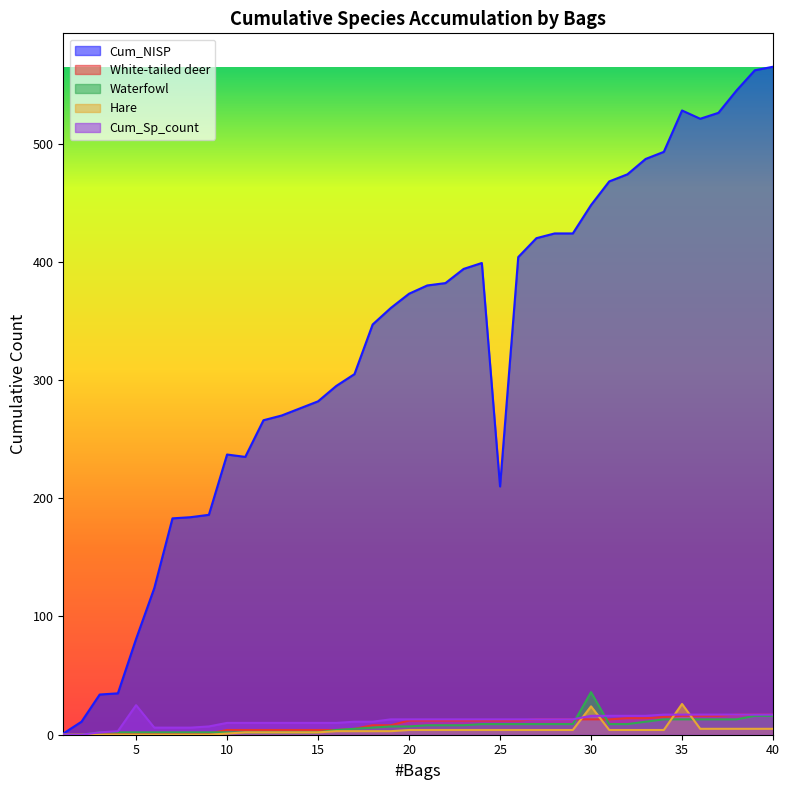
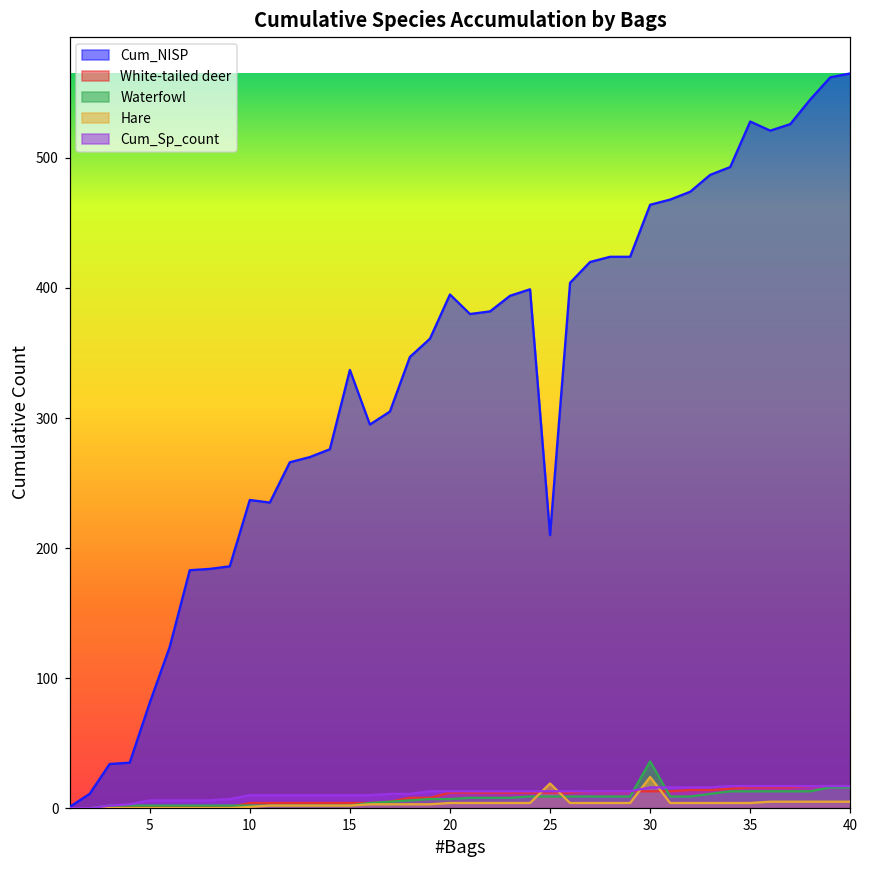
Cum_Sp_count, 5: 25 -> 6
Cum_NISP, 15: 282 -> 337
Cum_NISP, 20: 373 -> 395
Hare, 25: 4 -> 19
Cum_NISP, 30: 448 -> 464
Hare, 35: 26 -> 4
